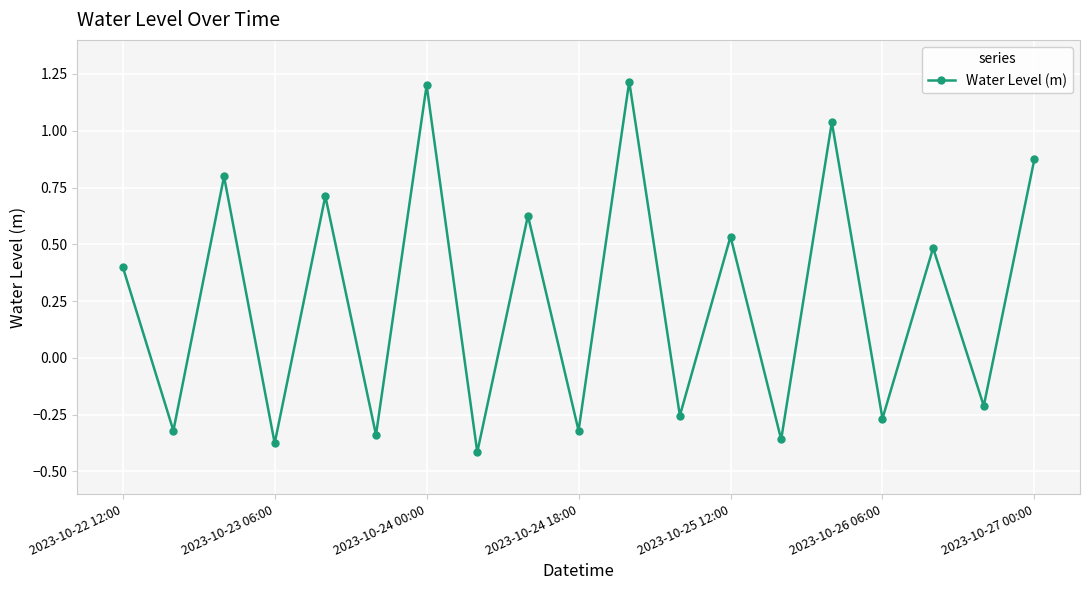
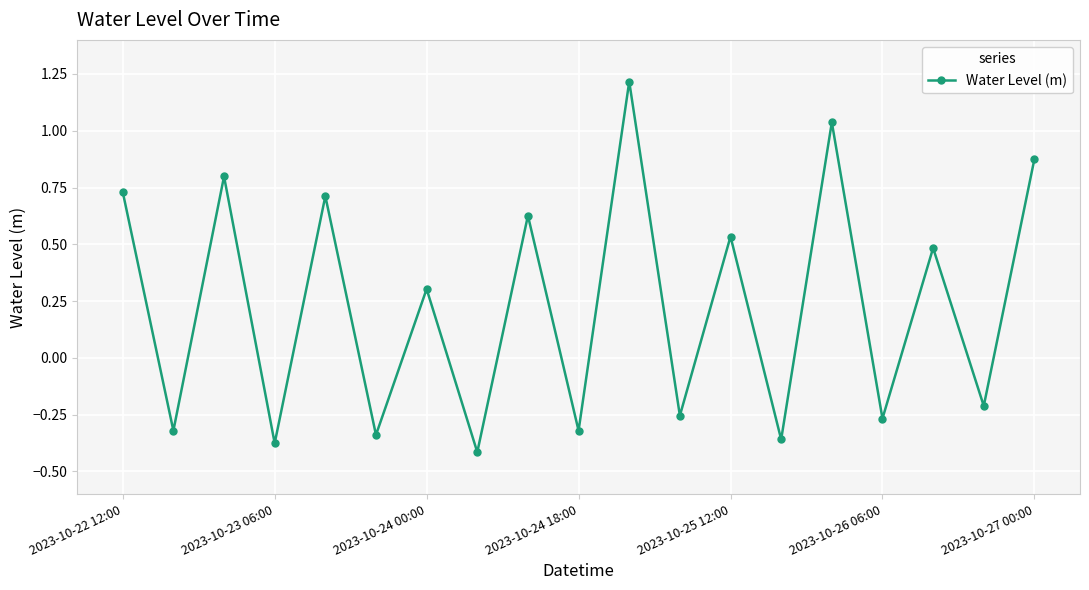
2023-10-22 12:00: 0.40 -> 0.73
2023-10-24 00:00: 1.20 -> 0.30
